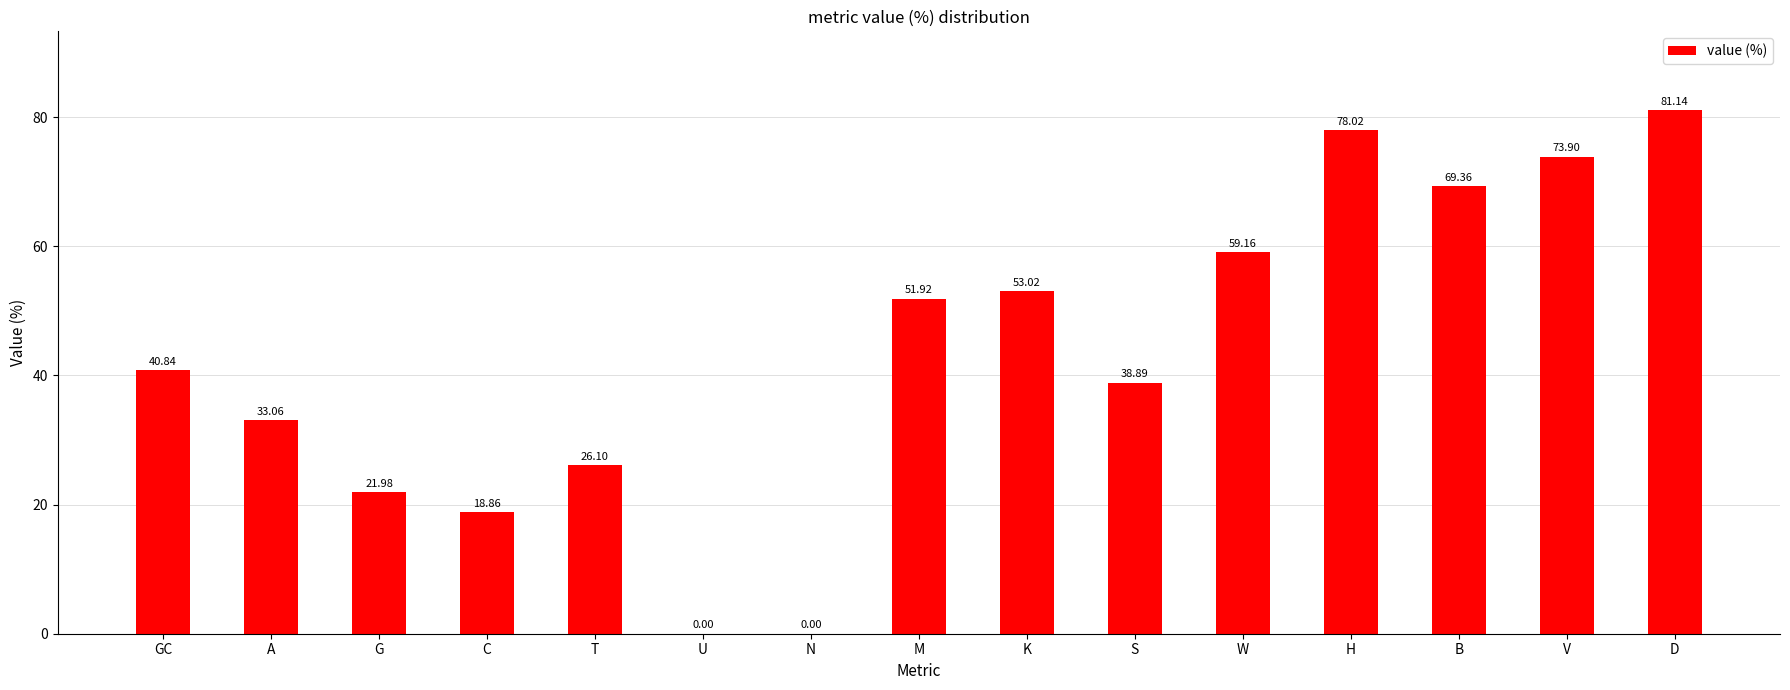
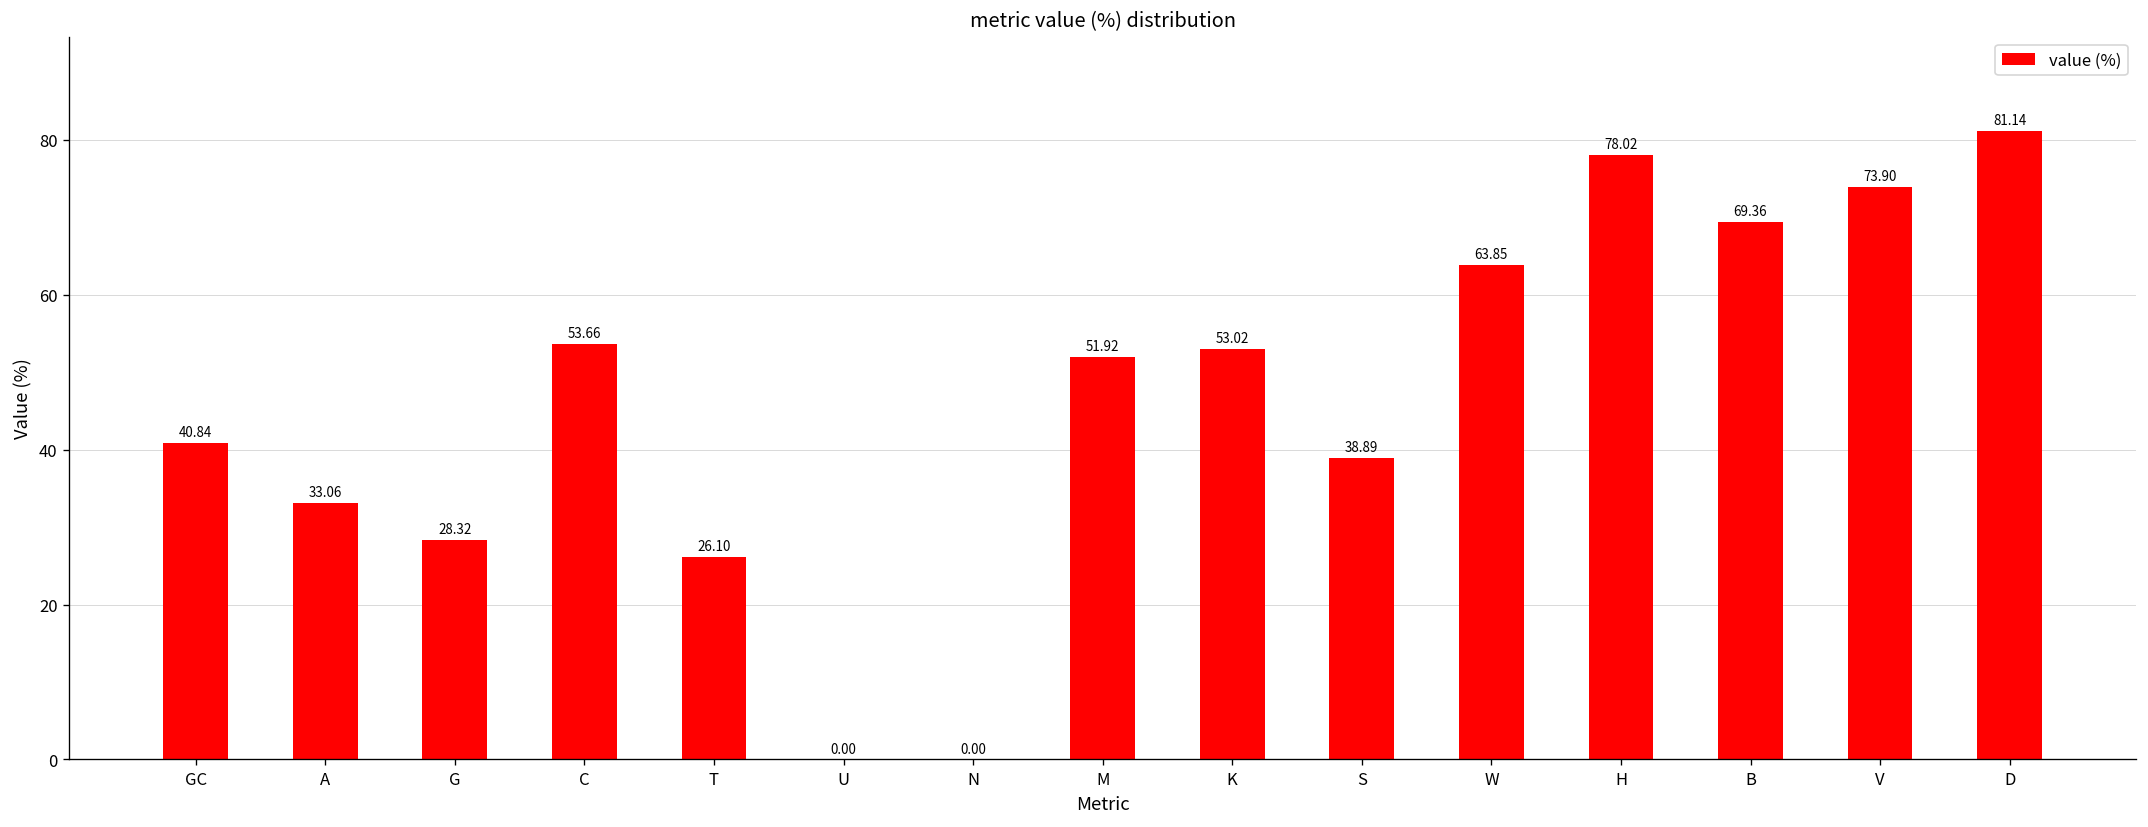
G: 21.98 -> 28.32
C: 18.86 -> 53.66
W: 59.16 -> 63.85
